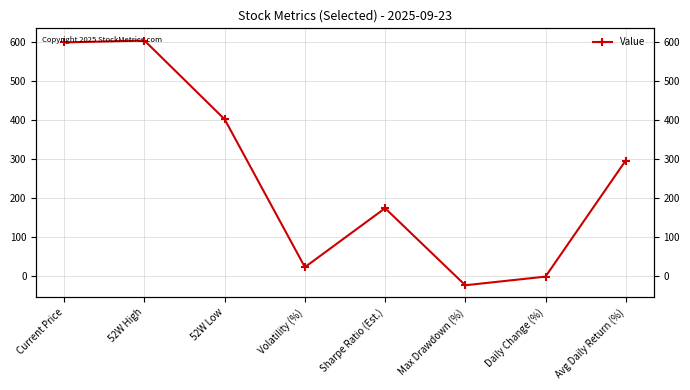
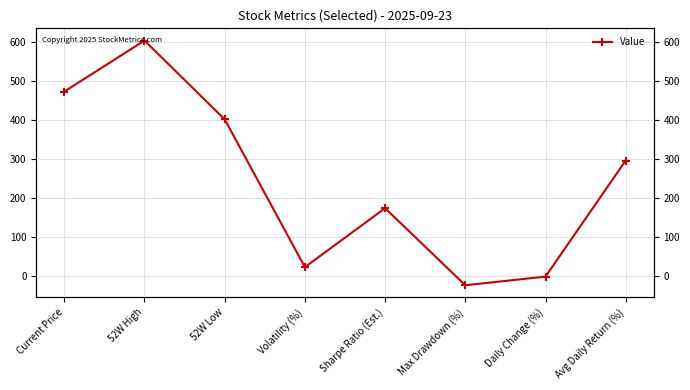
Current Price: 600 -> 470
